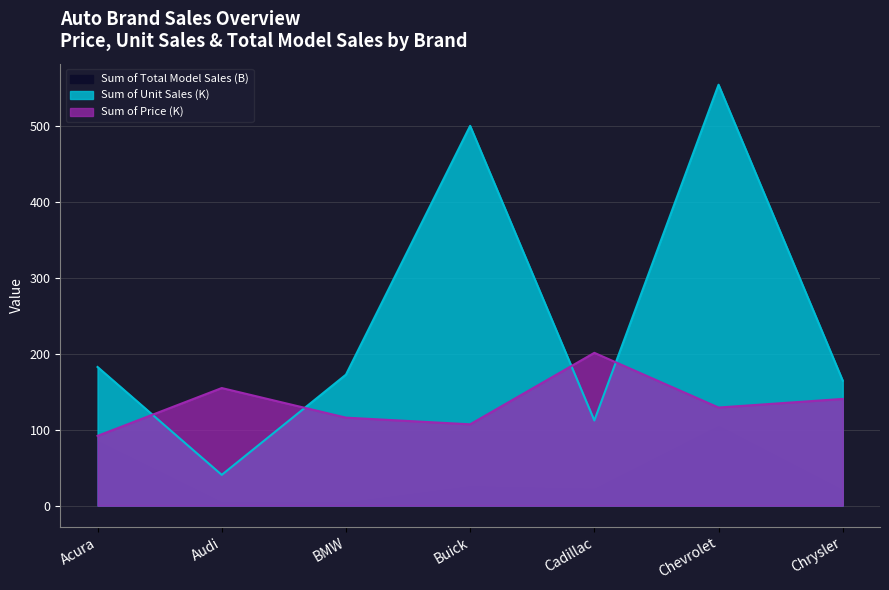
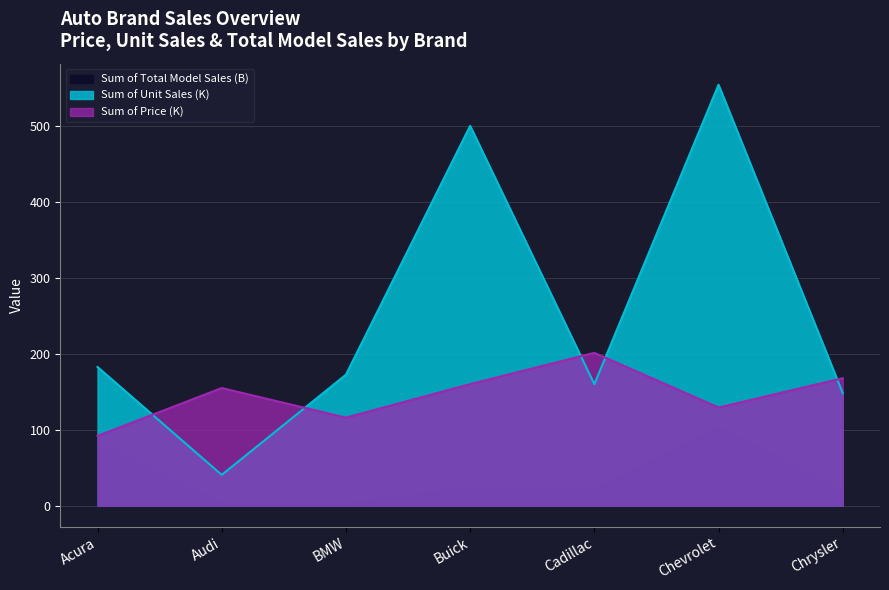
Sum of Price (K), Buick: 110 -> 160
Sum of Unit Sales (K), Cadillac: 110 -> 160
Sum of Unit Sales (K), Chrysler: 160 -> 150
Sum of Price (K), Chrysler: 140 -> 170
